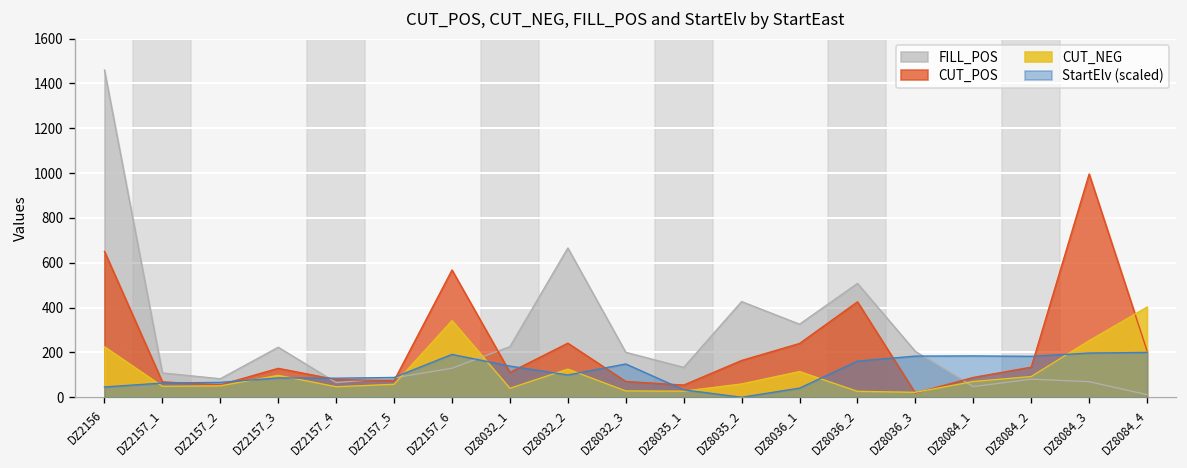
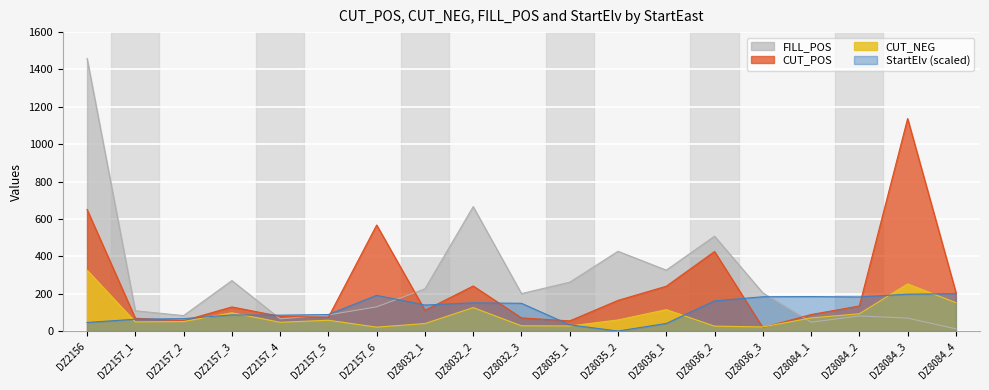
CUT_NEG, DZ2156: 220 -> 330
FILL_POS, DZ2157_3: 220 -> 270
CUT_NEG, DZ2157_6: 340 -> 20
StartElv (scaled), DZ8032_2: 100 -> 150
FILL_POS, DZ8035_1: 130 -> 260
CUT_POS, DZ8084_3: 1000 -> 1140
CUT_NEG, DZ8084_4: 400 -> 150
